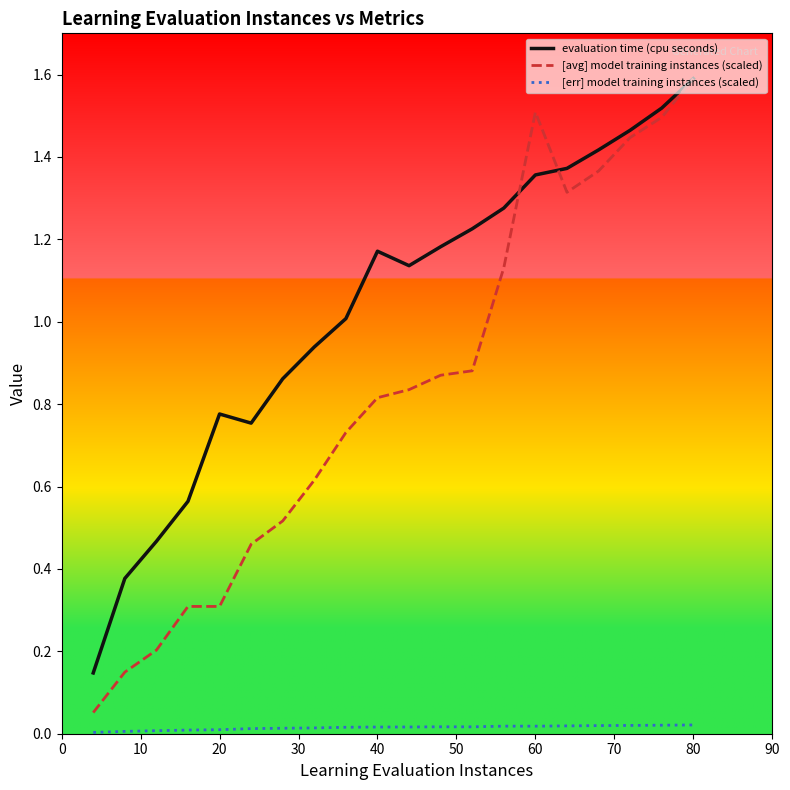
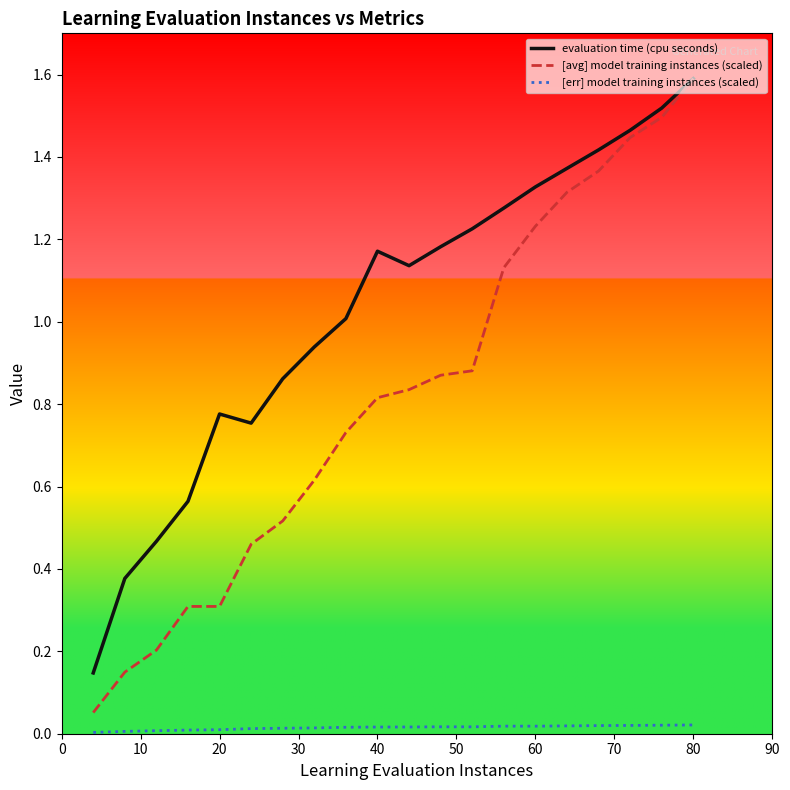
evaluation time (cpu seconds), 60: 1.36 -> 1.33
[avg] model training instances (scaled), 60: 1.51 -> 1.23
